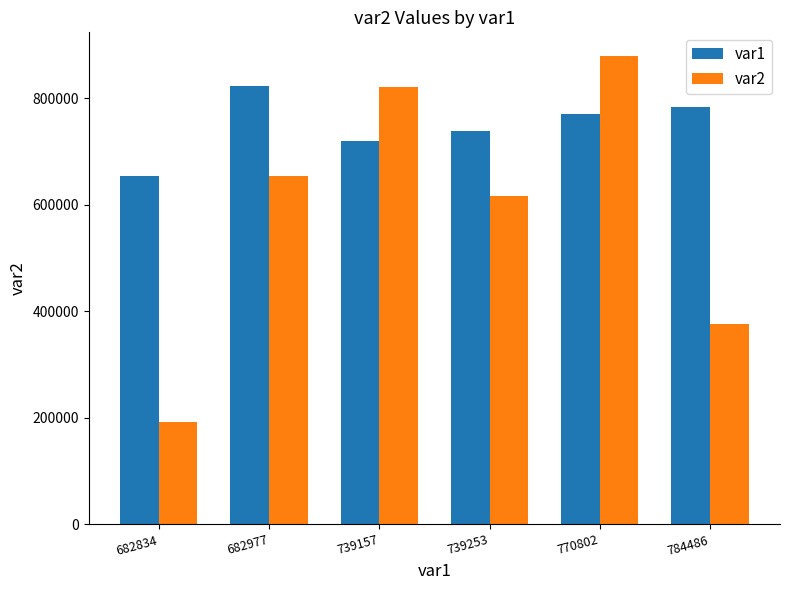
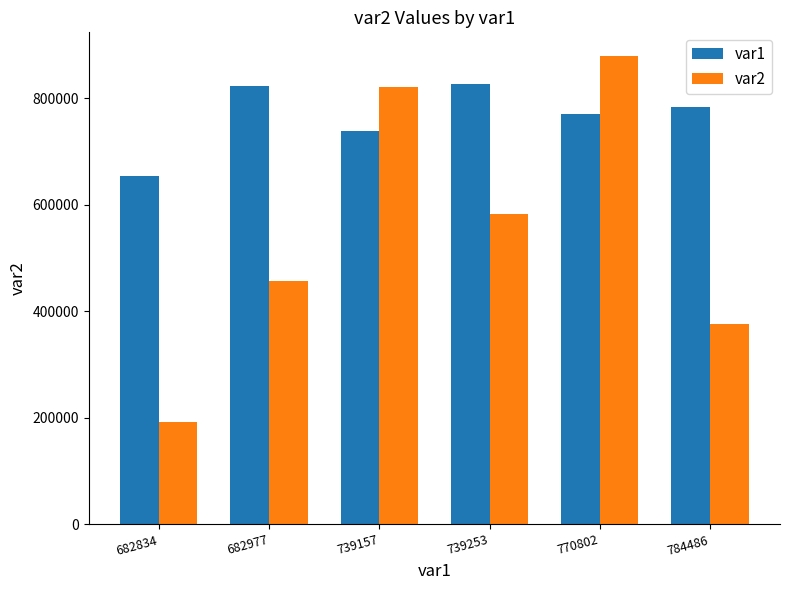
var2, 682977: 650000 -> 460000
var1, 739157: 720000 -> 740000
var1, 739253: 740000 -> 830000
var2, 739253: 620000 -> 580000
